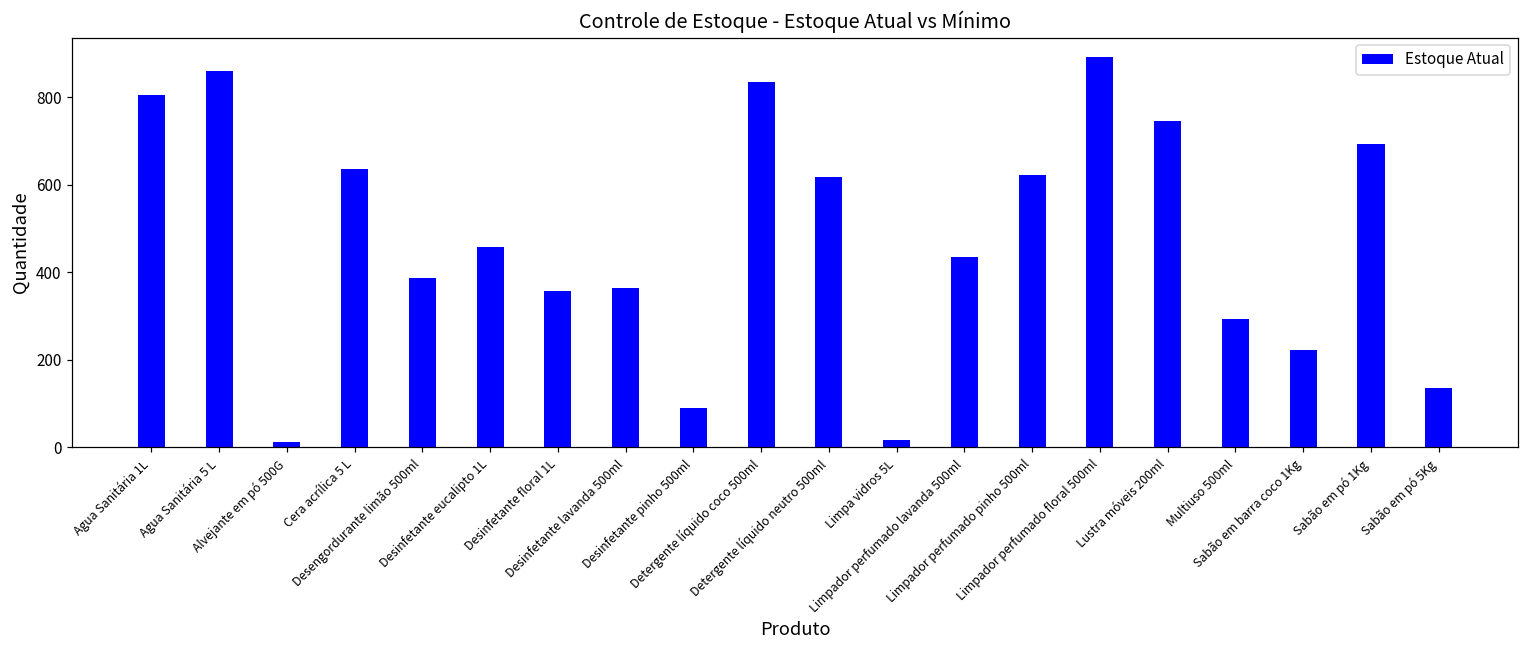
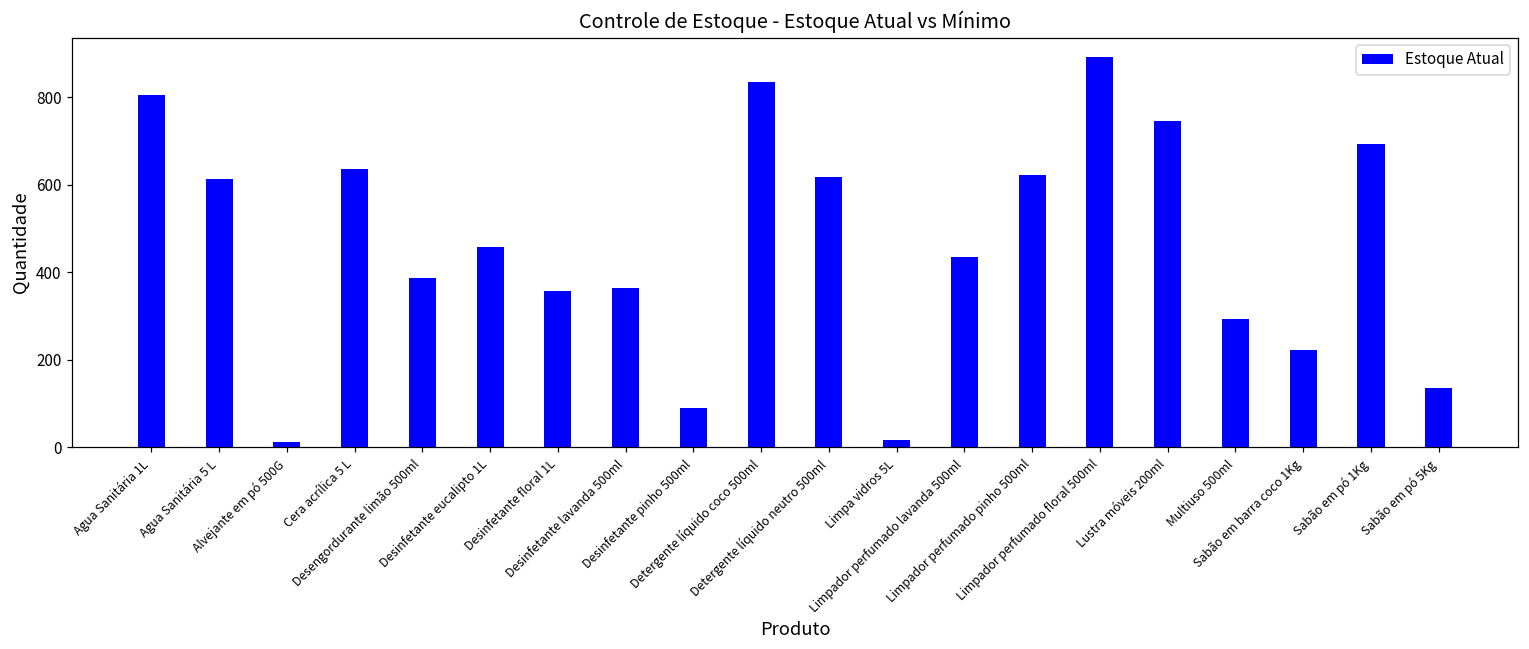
Agua Sanitária 5 L: 860 -> 610
